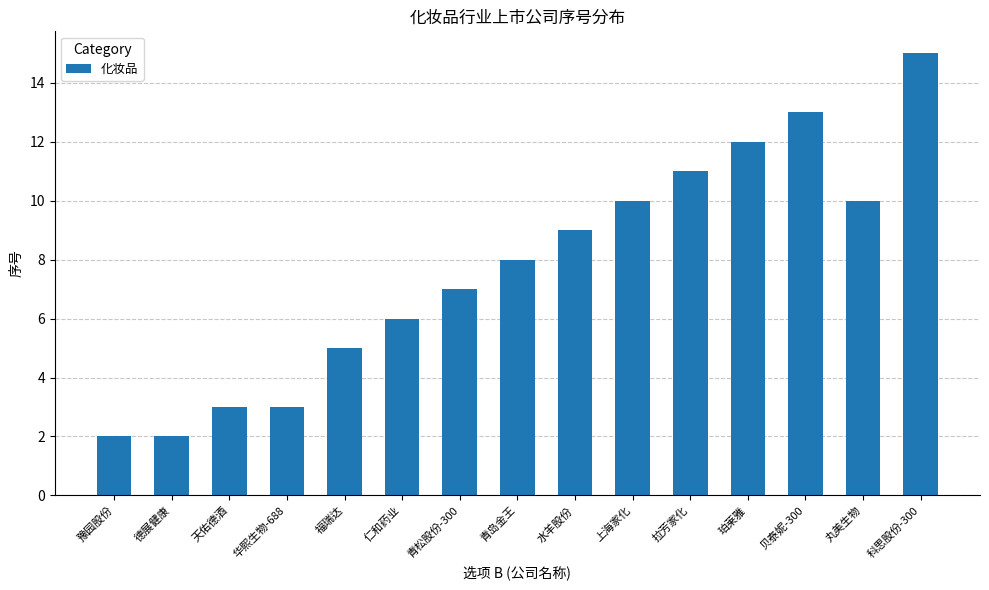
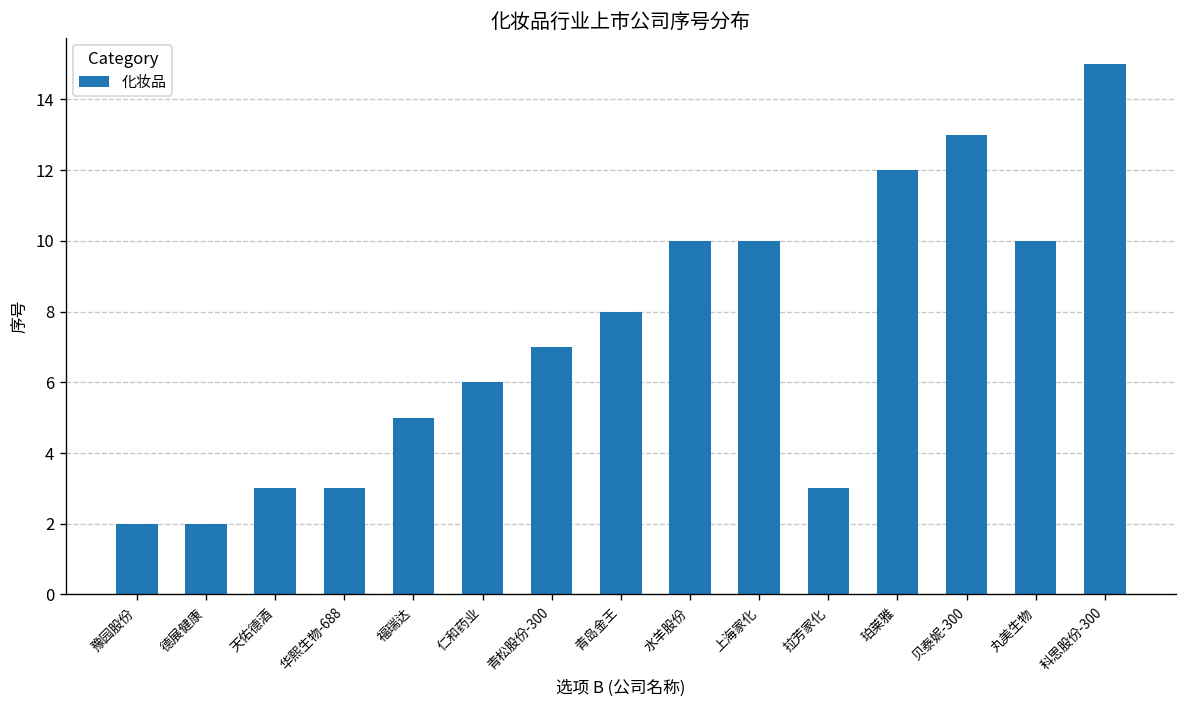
水羊股份: 9 -> 10
拉芳家化: 11 -> 3
